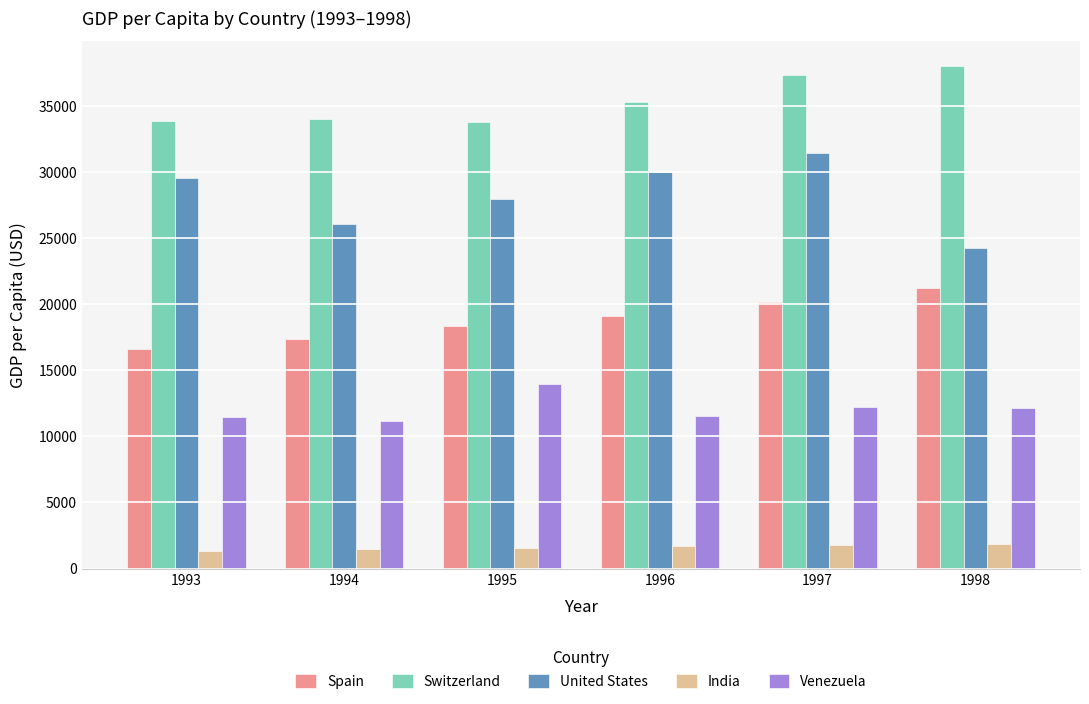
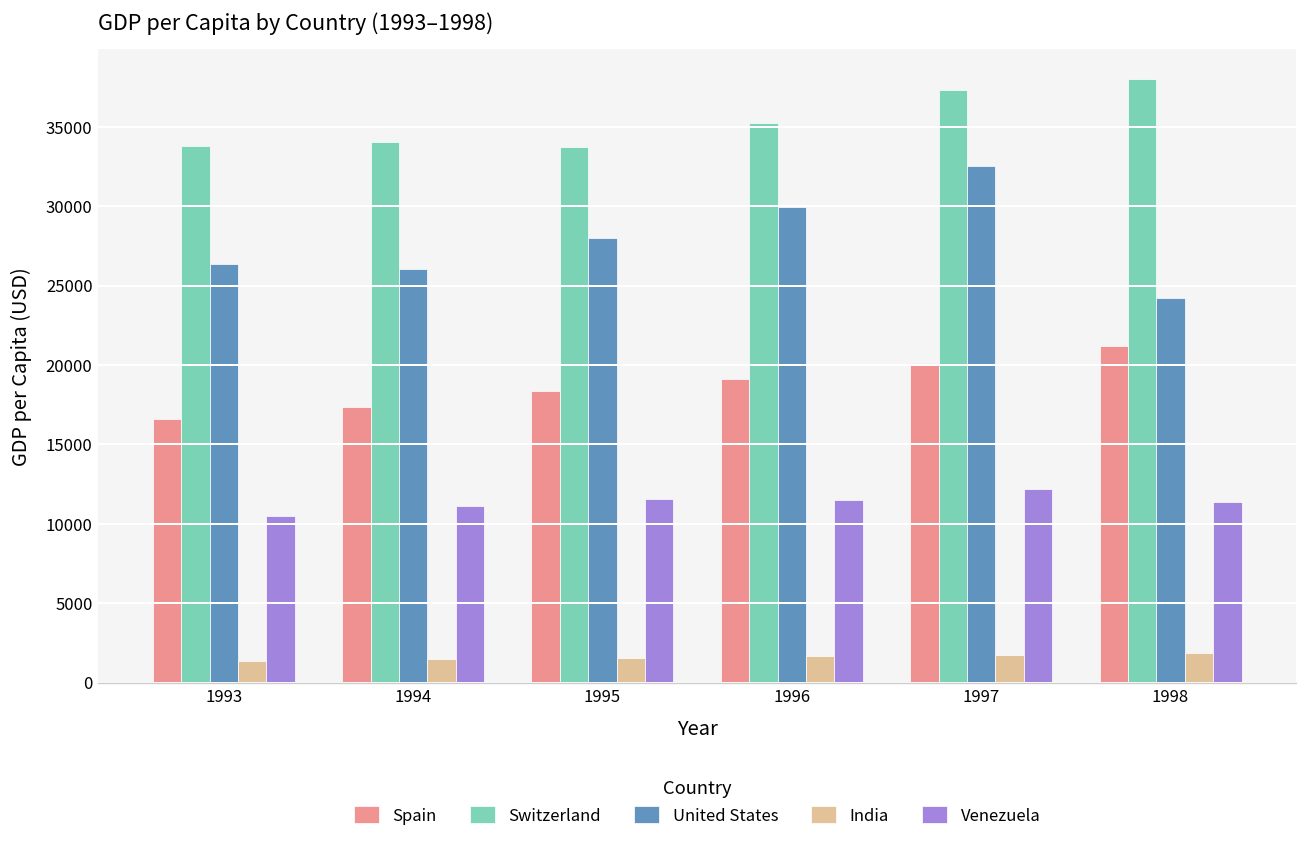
United States, 1993: 29600 -> 26400
Venezuela, 1993: 11400 -> 10500
Venezuela, 1995: 14000 -> 11600
United States, 1997: 31400 -> 32600
Venezuela, 1998: 12100 -> 11400
